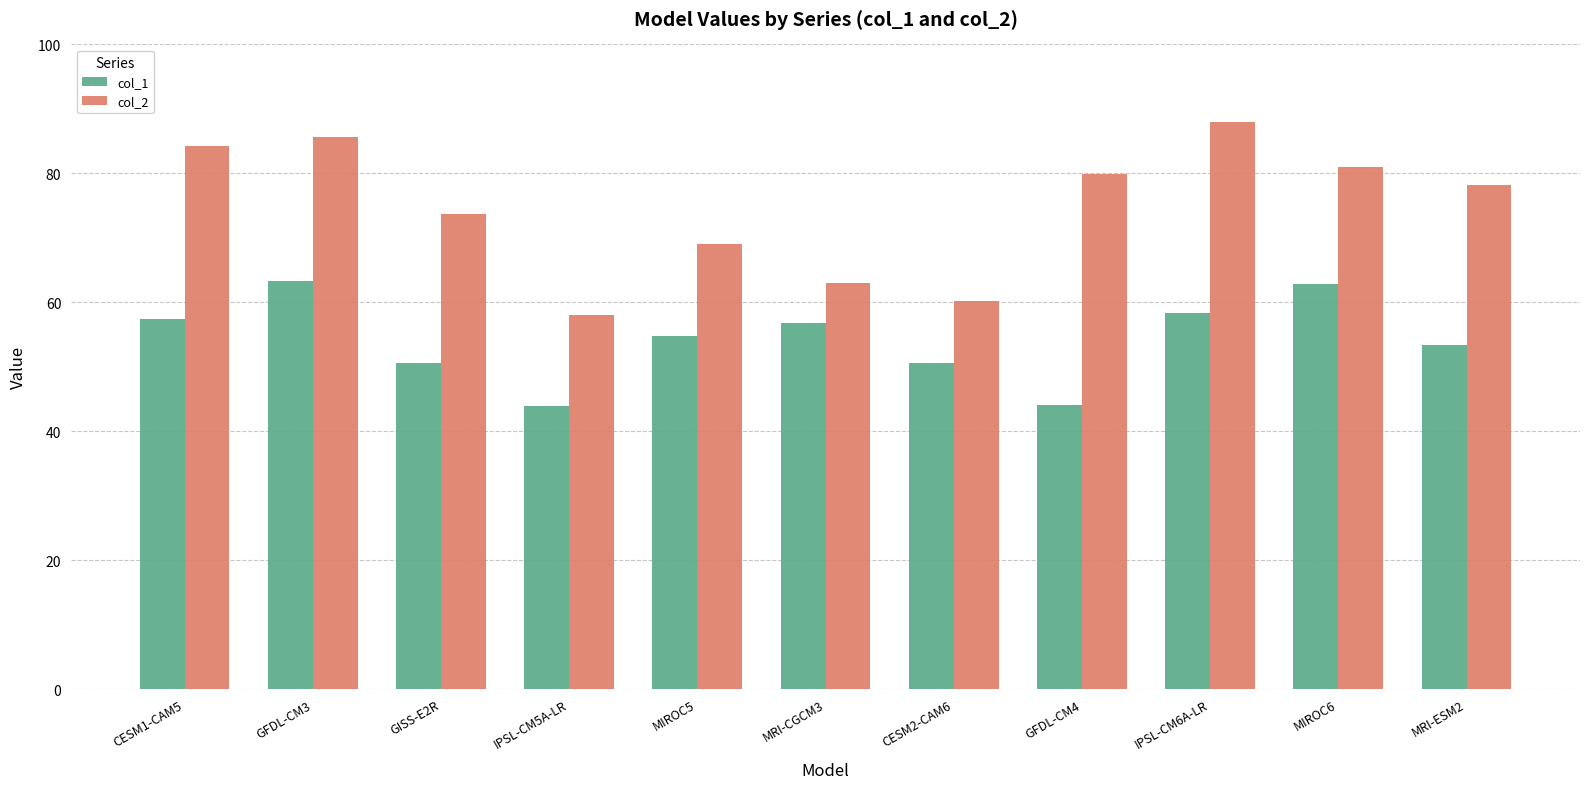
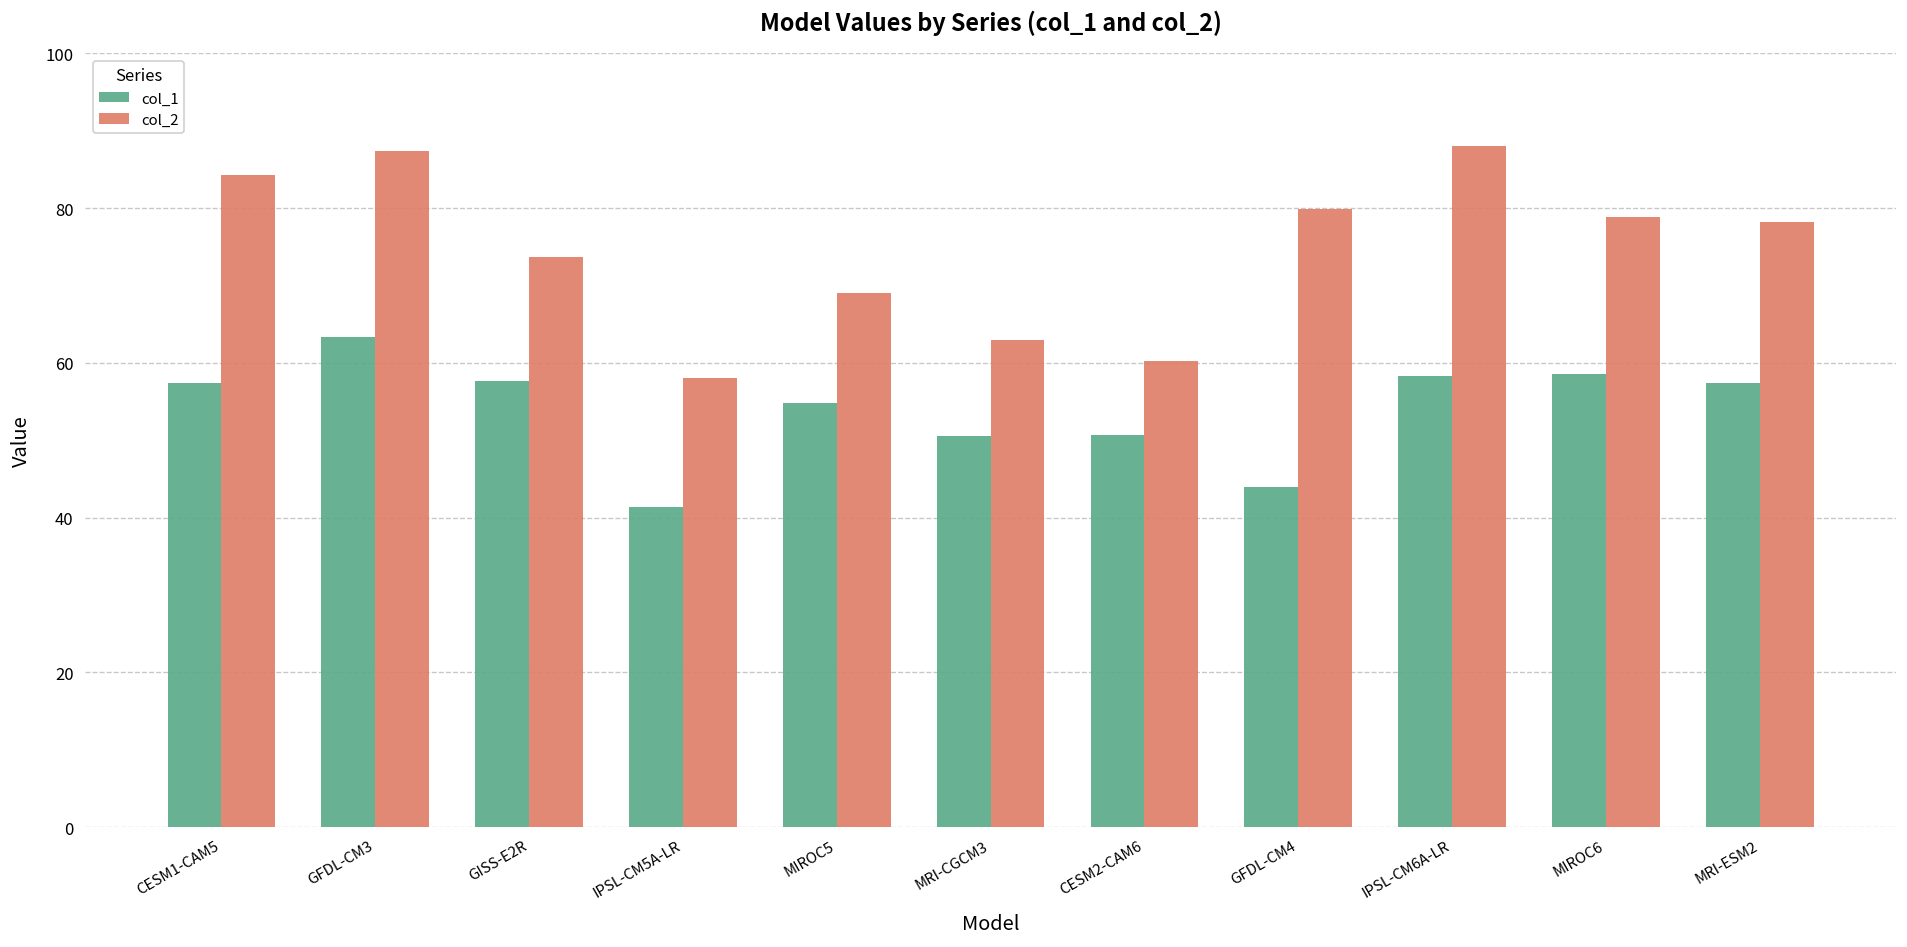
col_2, GFDL-CM3: 86 -> 87
col_1, GISS-E2R: 51 -> 58
col_1, IPSL-CM5A-LR: 44 -> 41
col_1, MRI-CGCM3: 57 -> 51
col_1, MIROC6: 63 -> 59
col_2, MIROC6: 81 -> 79
col_1, MRI-ESM2: 53 -> 57
